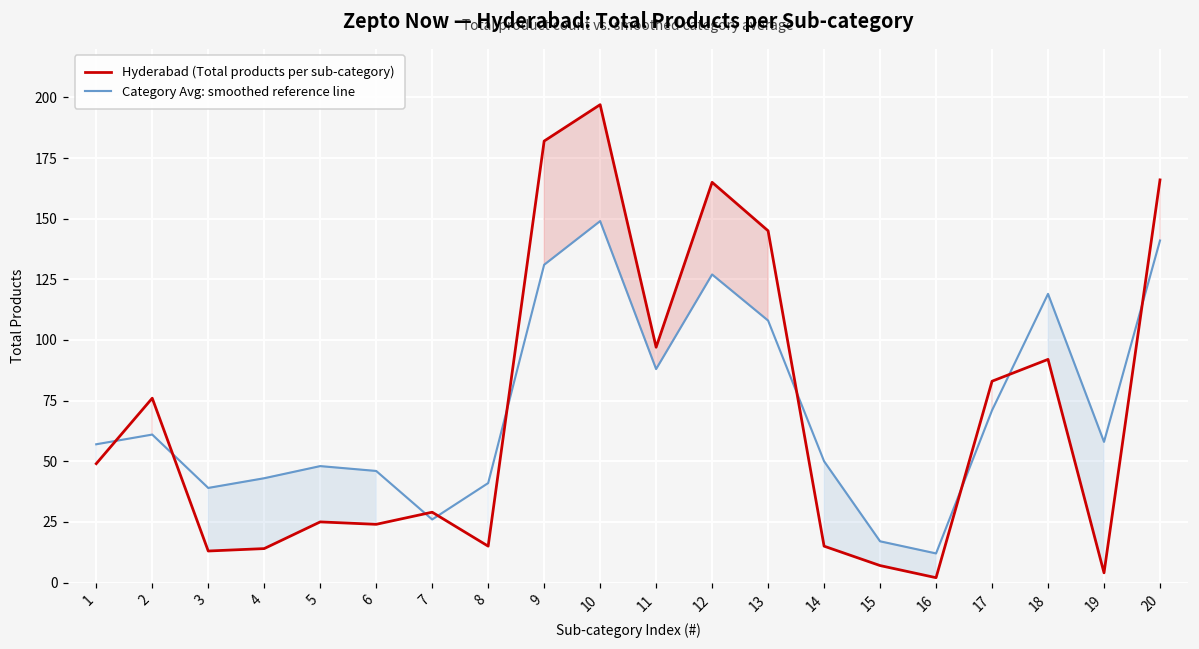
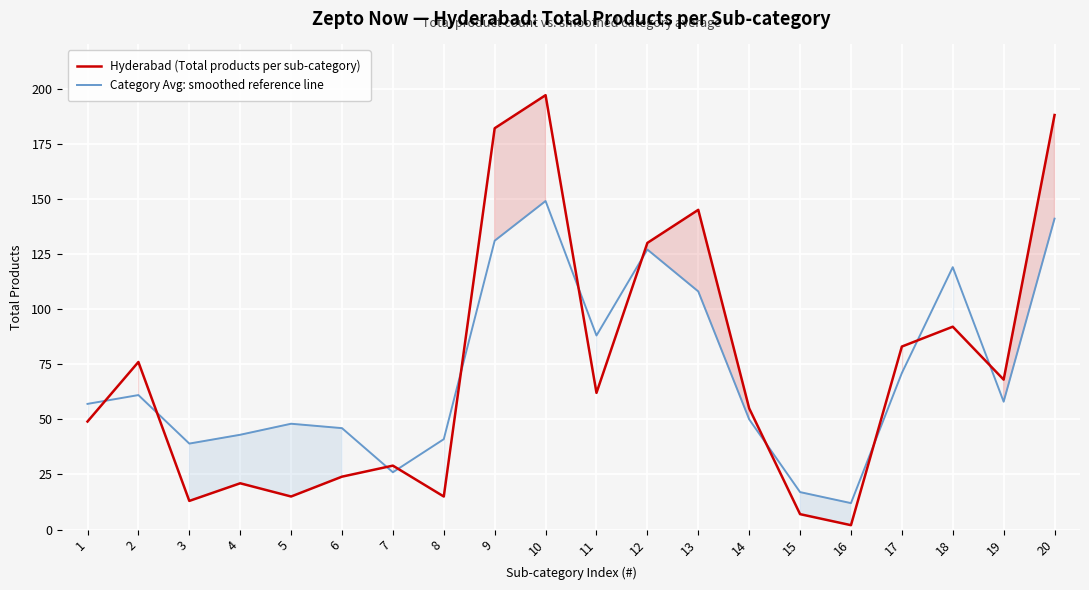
Hyderabad (Total products per sub-category), 4: 14 -> 21
Hyderabad (Total products per sub-category), 5: 25 -> 15
Hyderabad (Total products per sub-category), 11: 97 -> 62
Hyderabad (Total products per sub-category), 12: 165 -> 130
Hyderabad (Total products per sub-category), 14: 15 -> 55
Hyderabad (Total products per sub-category), 19: 4 -> 68
Hyderabad (Total products per sub-category), 20: 166 -> 188
